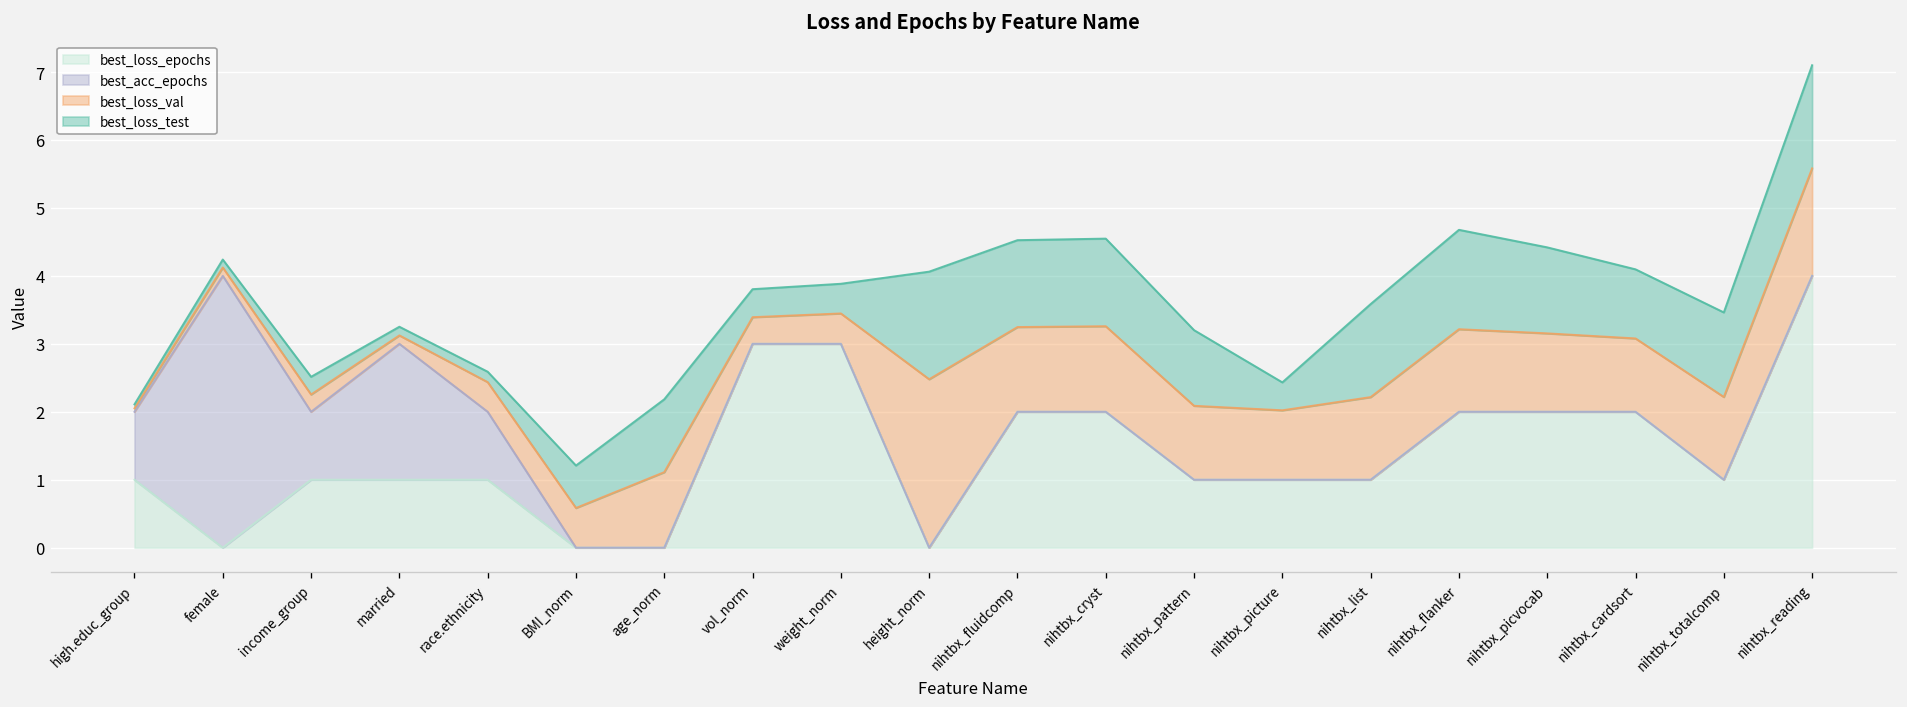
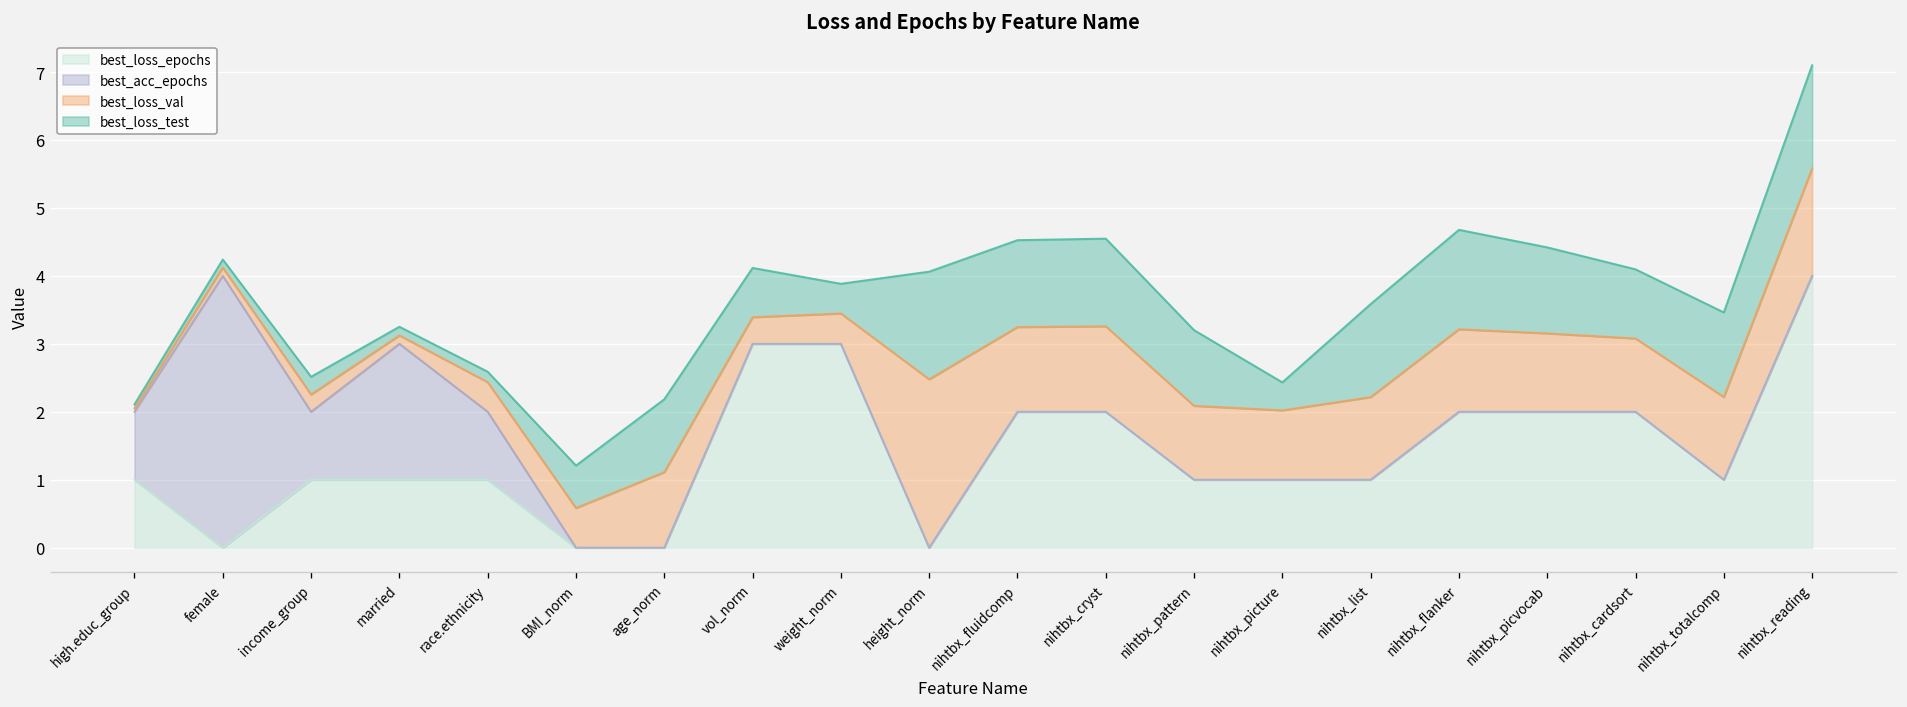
best_loss_test, vol_norm: 0.4 -> 0.7
